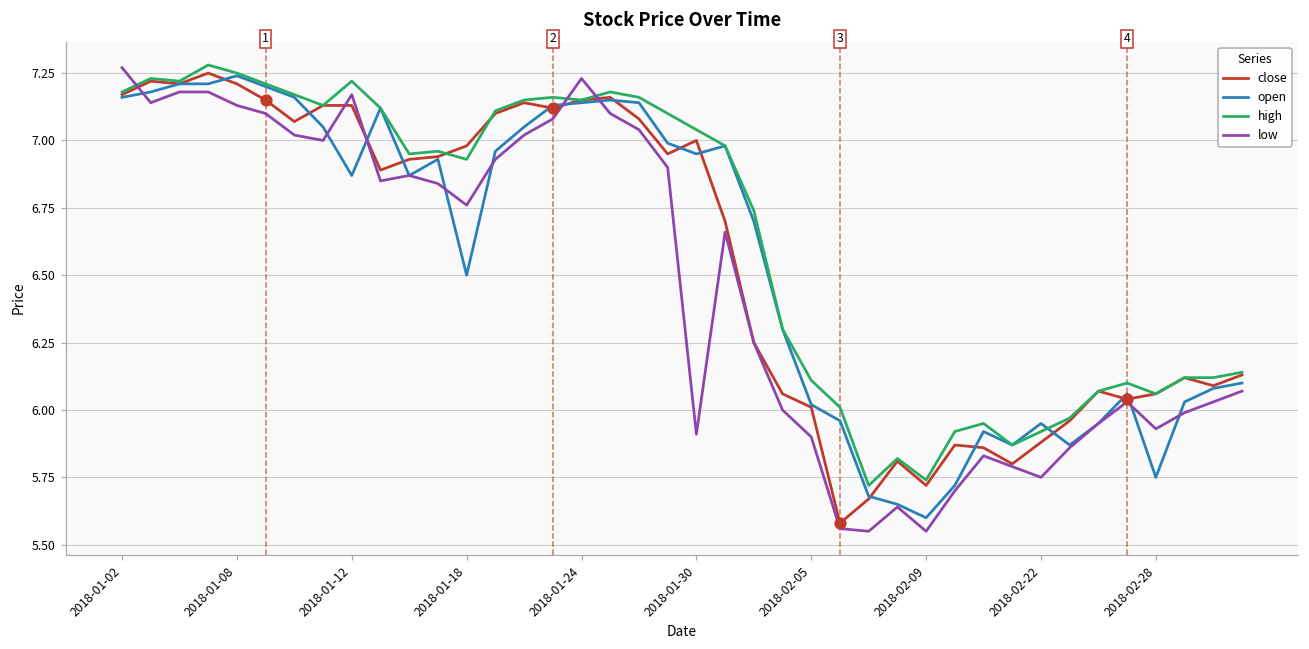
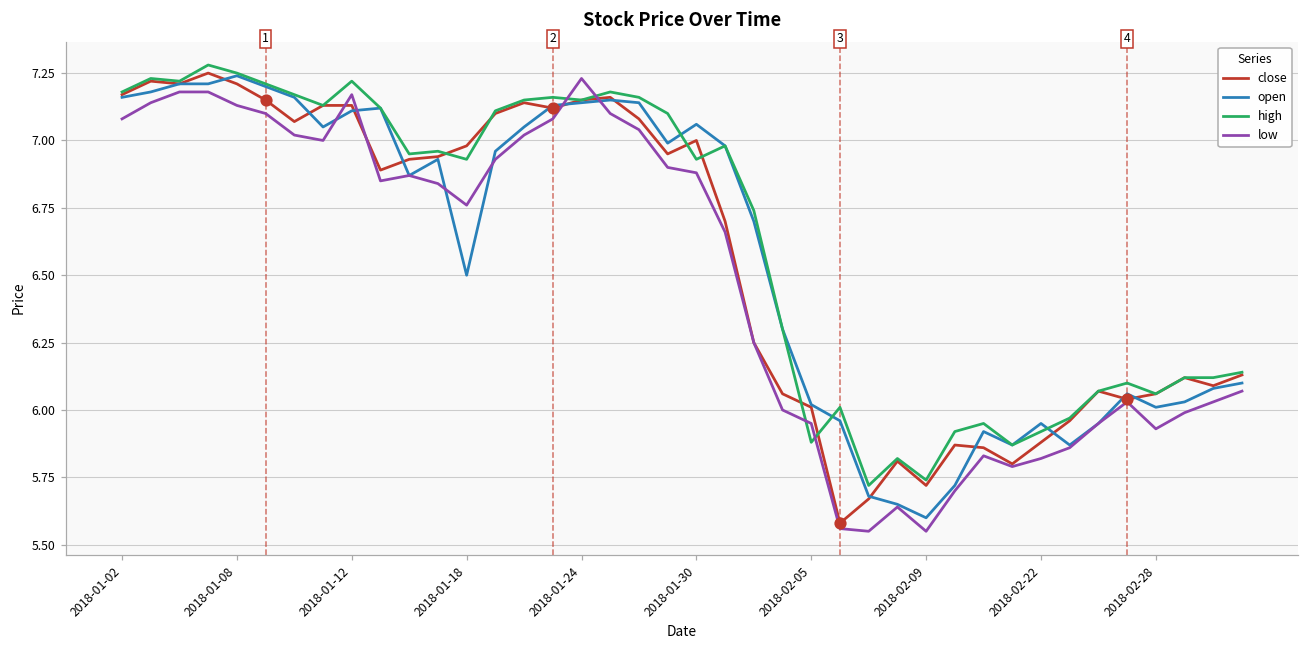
low, 2018-01-02: 7.27 -> 7.08
open, 2018-01-12: 6.87 -> 7.11
open, 2018-01-30: 6.95 -> 7.06
high, 2018-01-30: 7.04 -> 6.93
low, 2018-01-30: 5.91 -> 6.88
high, 2018-02-05: 6.11 -> 5.88
low, 2018-02-05: 5.90 -> 5.95
low, 2018-02-22: 5.75 -> 5.82
open, 2018-02-28: 5.75 -> 6.01
